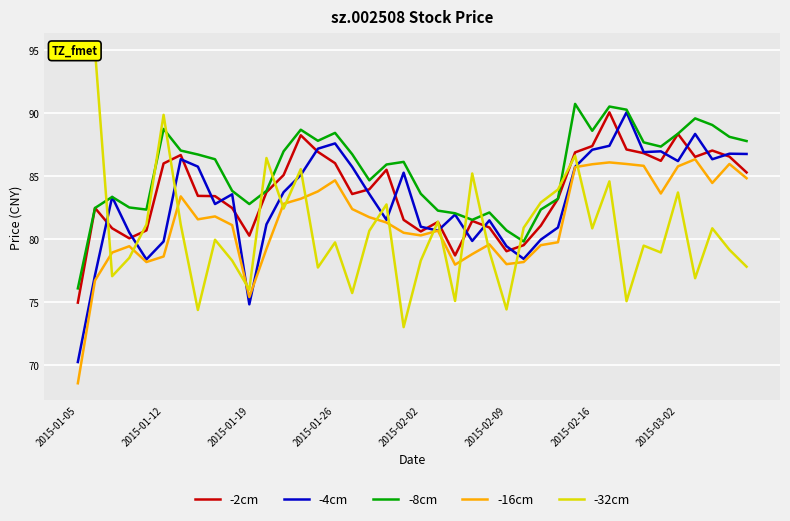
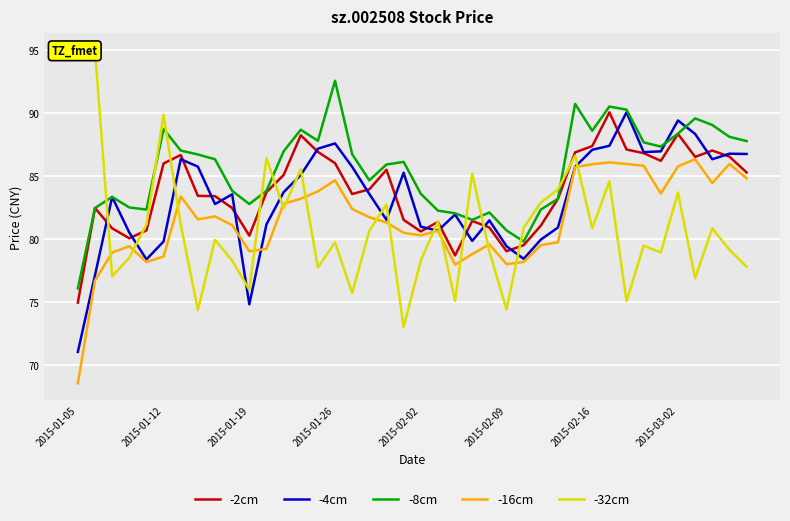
-4cm, 2015-01-05: 70.3 -> 71.1
-16cm, 2015-01-19: 75.4 -> 79.1
-8cm, 2015-01-26: 88.4 -> 92.6
-4cm, 2015-03-02: 86.2 -> 89.4
